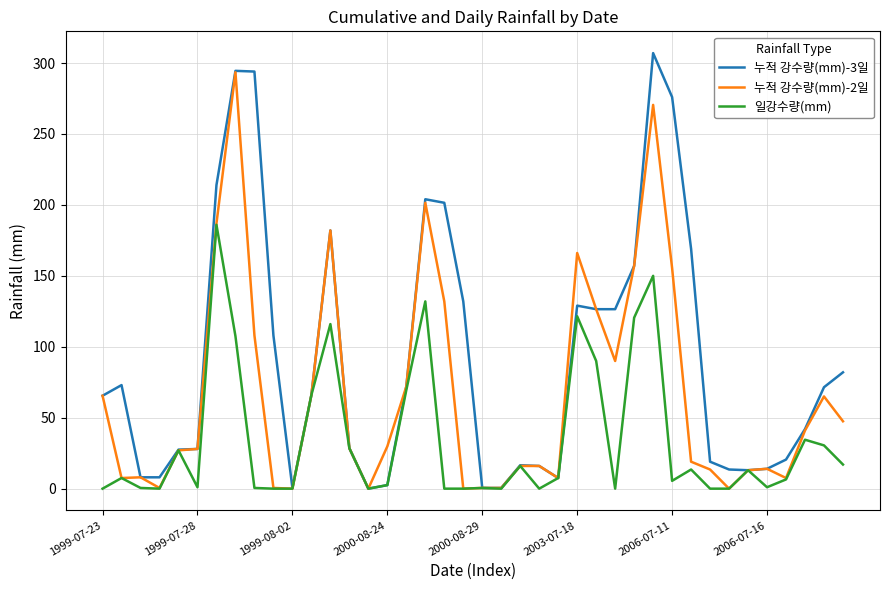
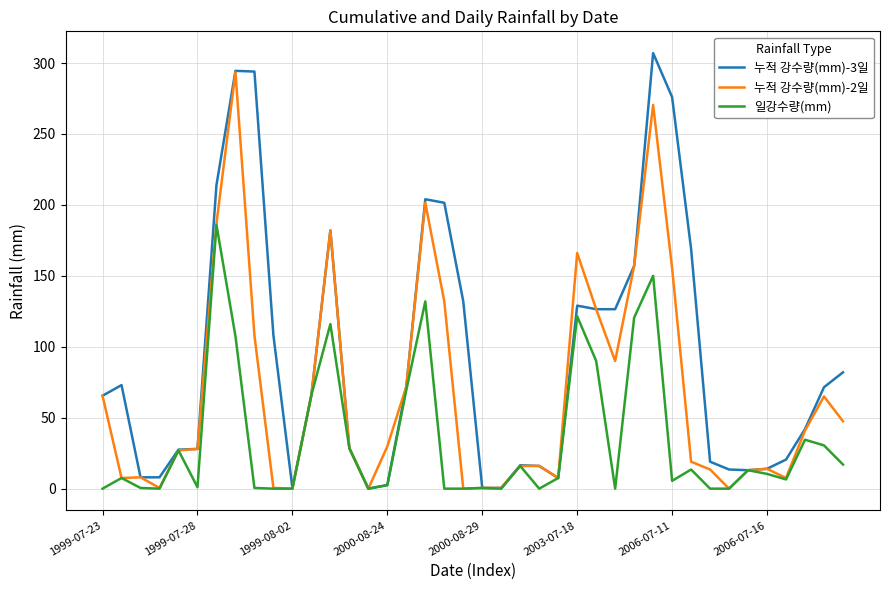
일강수량(mm), 2006-07-16: 1 -> 10
